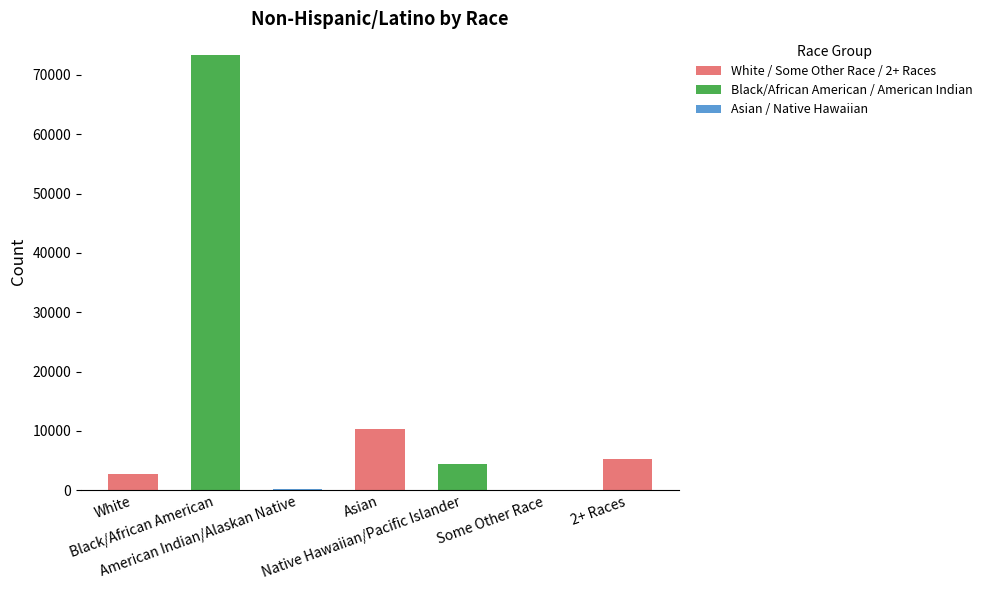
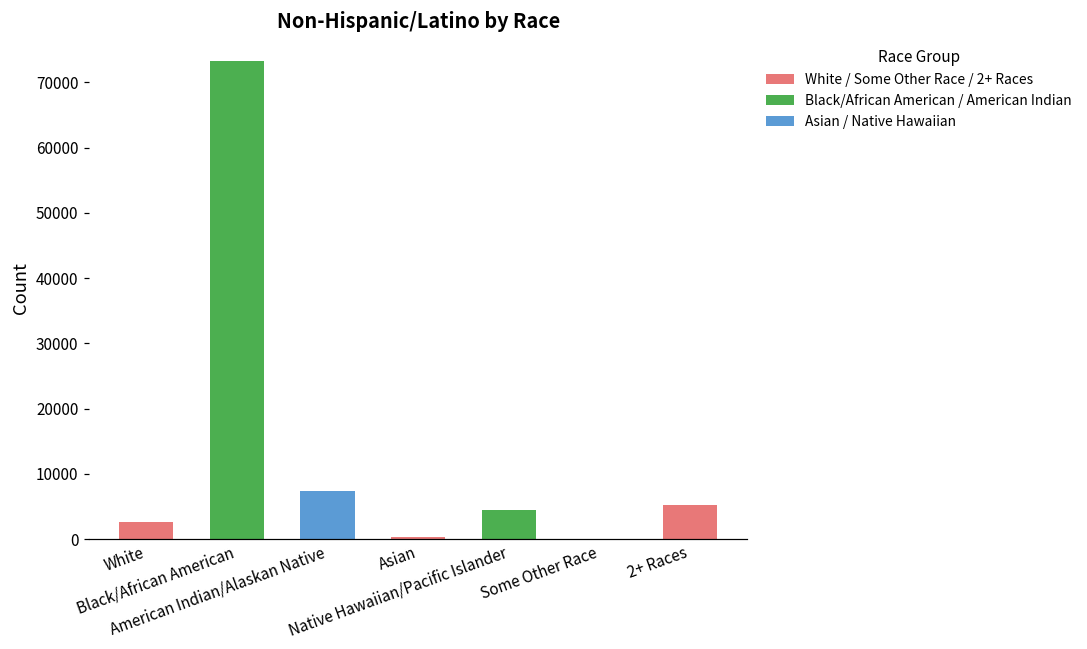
American Indian/Alaskan Native: 0 -> 7000
Asian: 10000 -> 0
